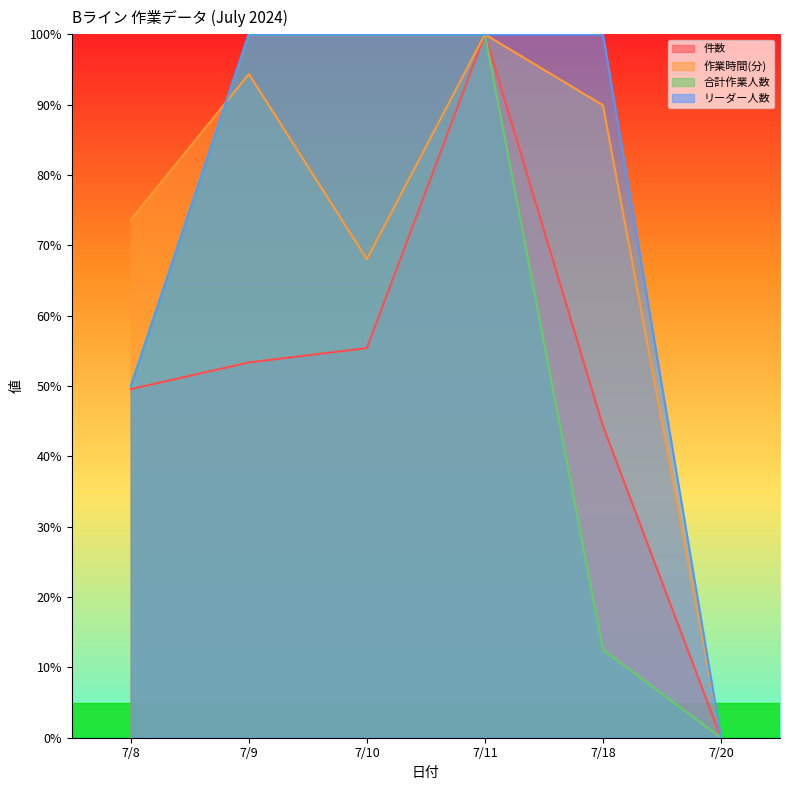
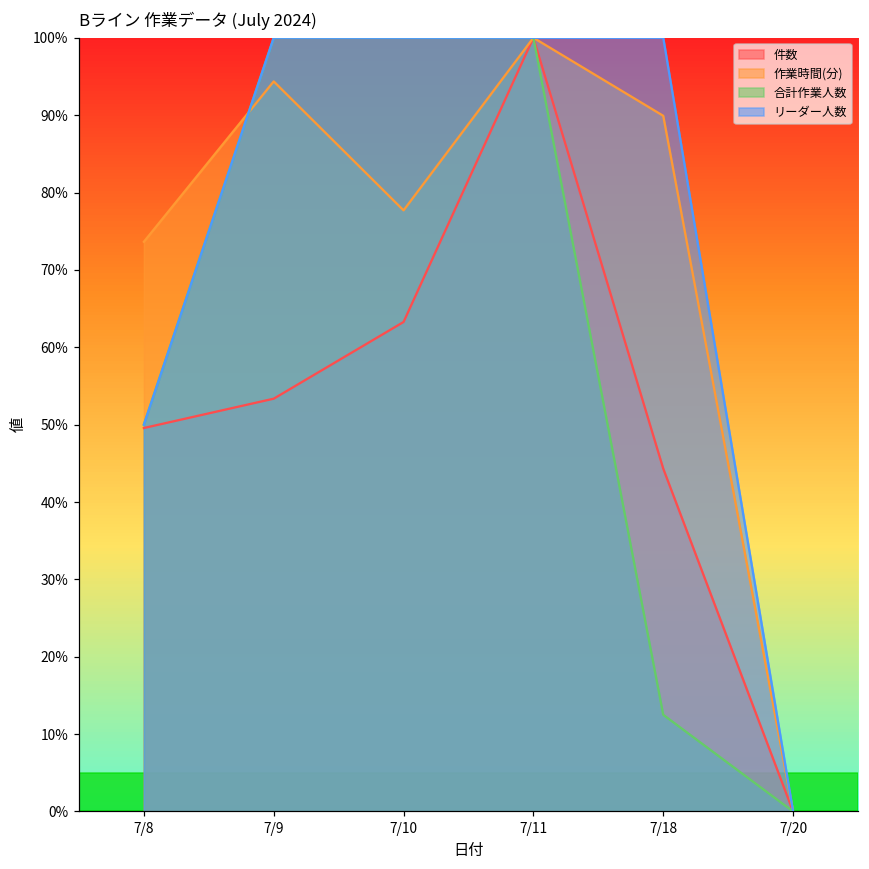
件数, 7/10: 55% -> 63%
作業時間(分), 7/10: 68% -> 78%
